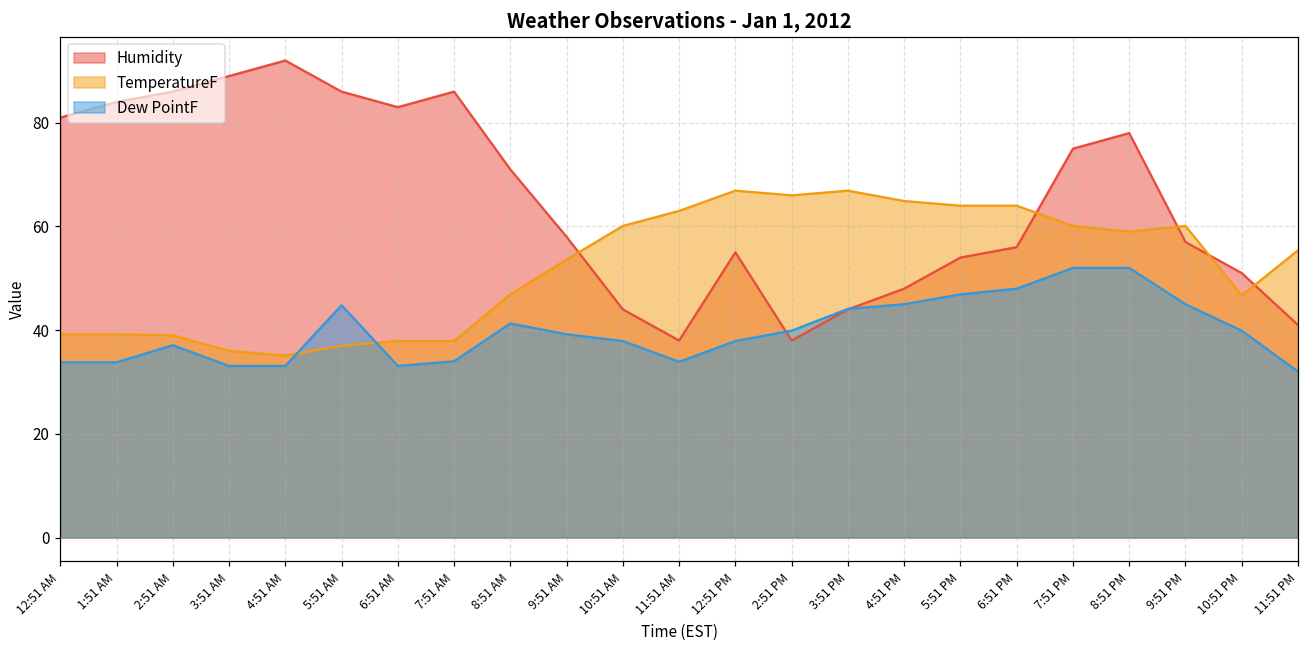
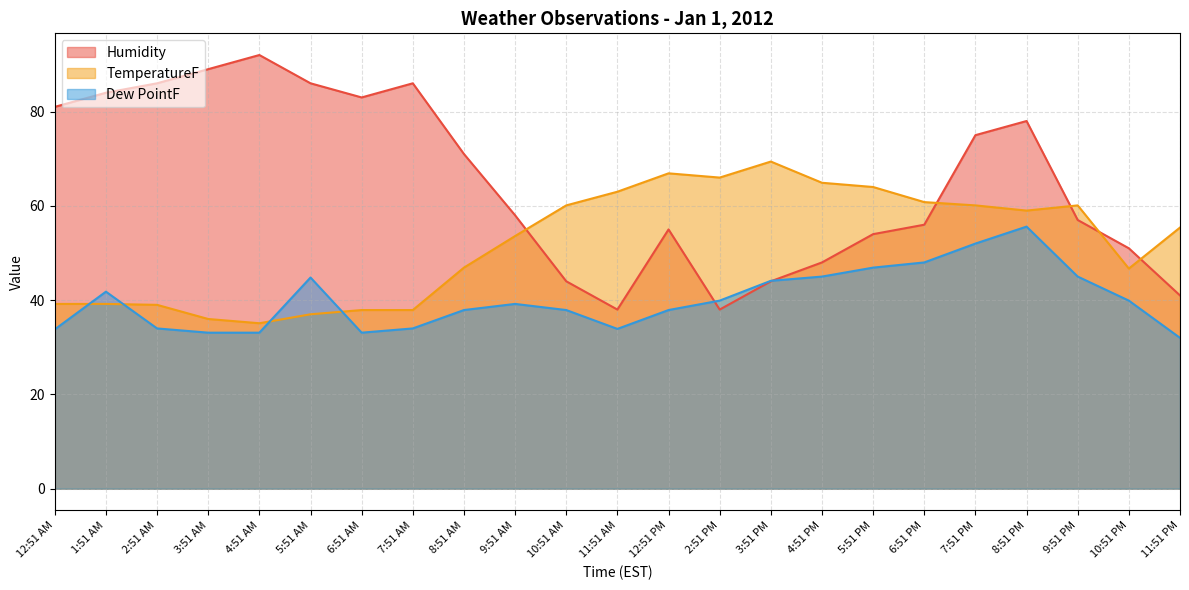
Dew PointF, 1:51 AM: 34 -> 42
Dew PointF, 2:51 AM: 37 -> 34
Dew PointF, 8:51 AM: 41 -> 38
TemperatureF, 3:51 PM: 67 -> 69
TemperatureF, 6:51 PM: 64 -> 61
Dew PointF, 8:51 PM: 52 -> 56
